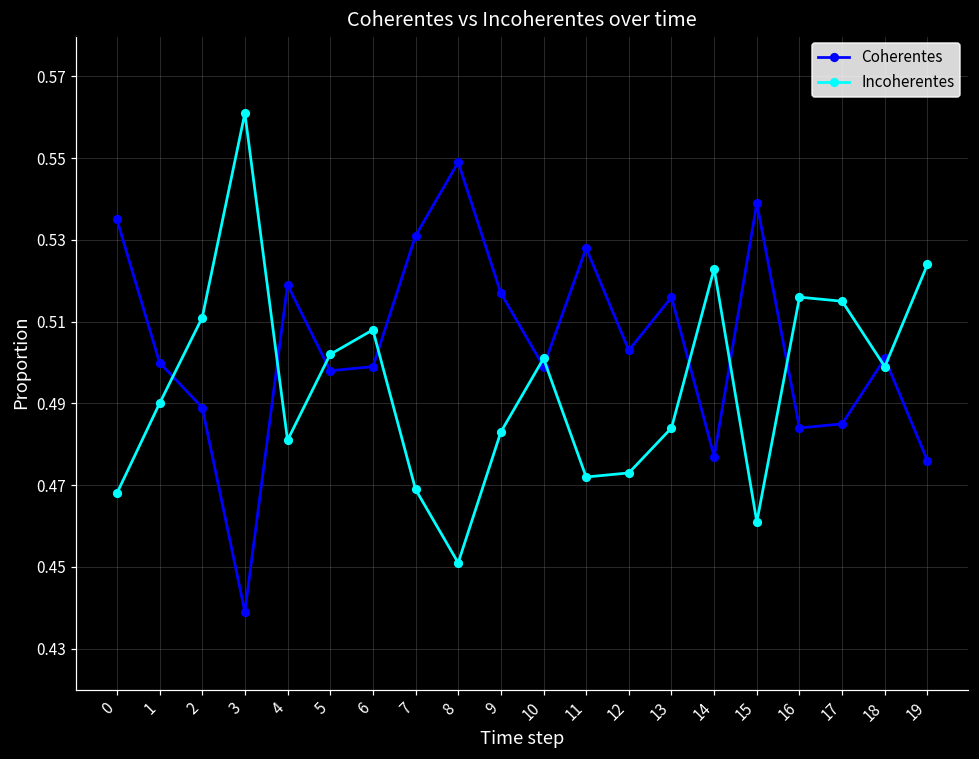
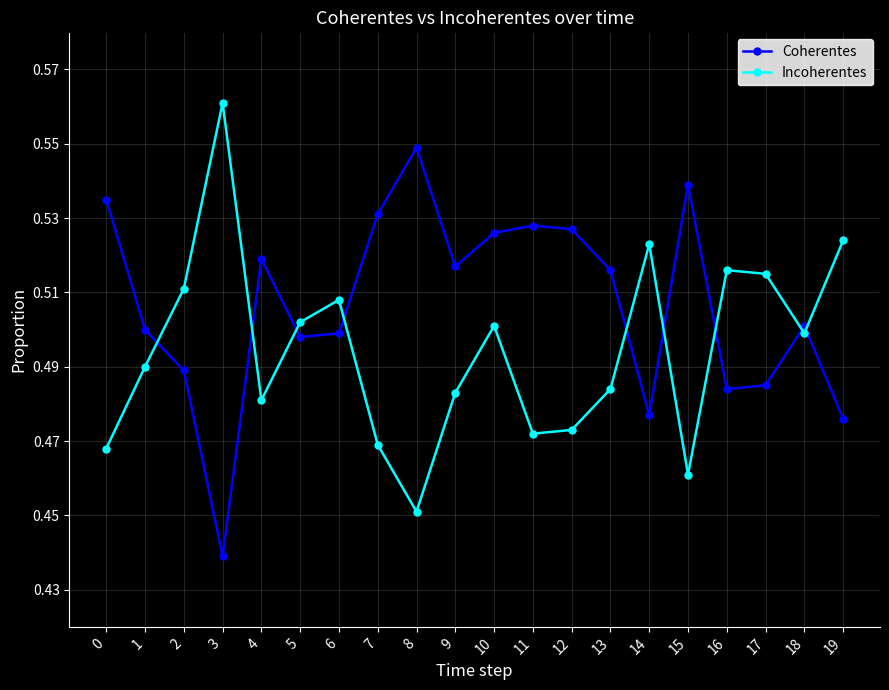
Coherentes, 10: 0.499 -> 0.526
Coherentes, 12: 0.503 -> 0.527
